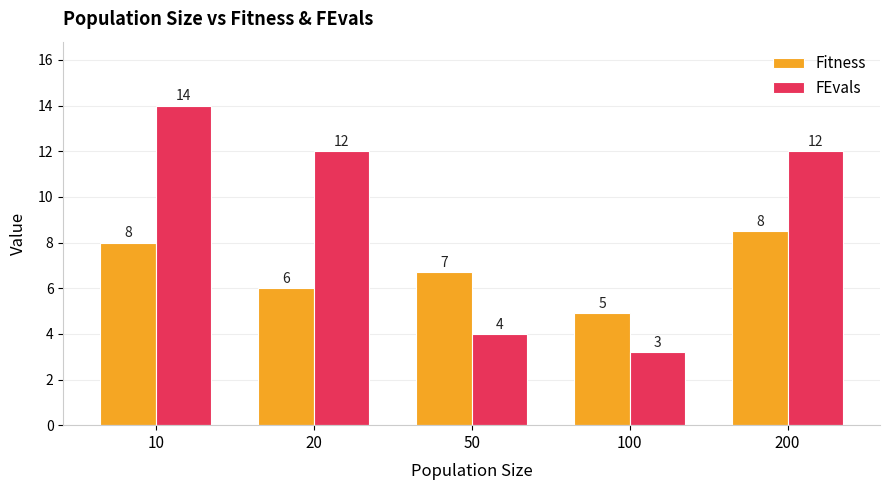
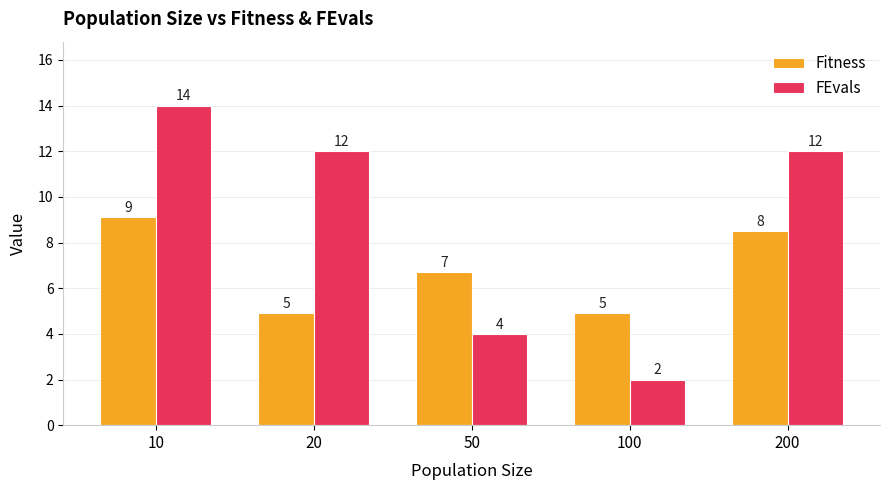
Fitness, 10: 8 -> 9
Fitness, 20: 6 -> 5
FEvals, 100: 3 -> 2
